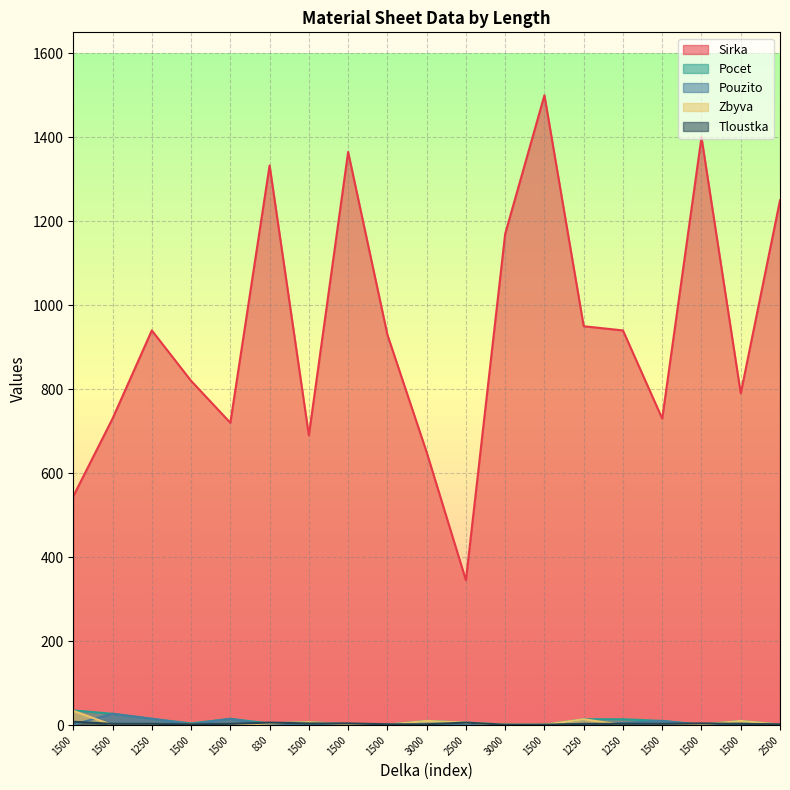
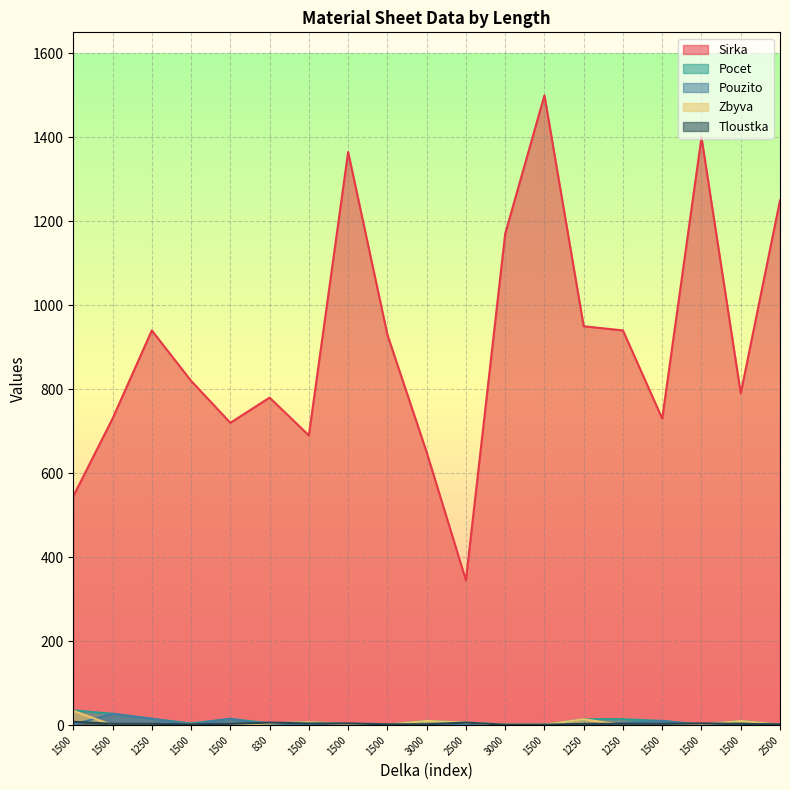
Sirka, 830: 1330 -> 780
